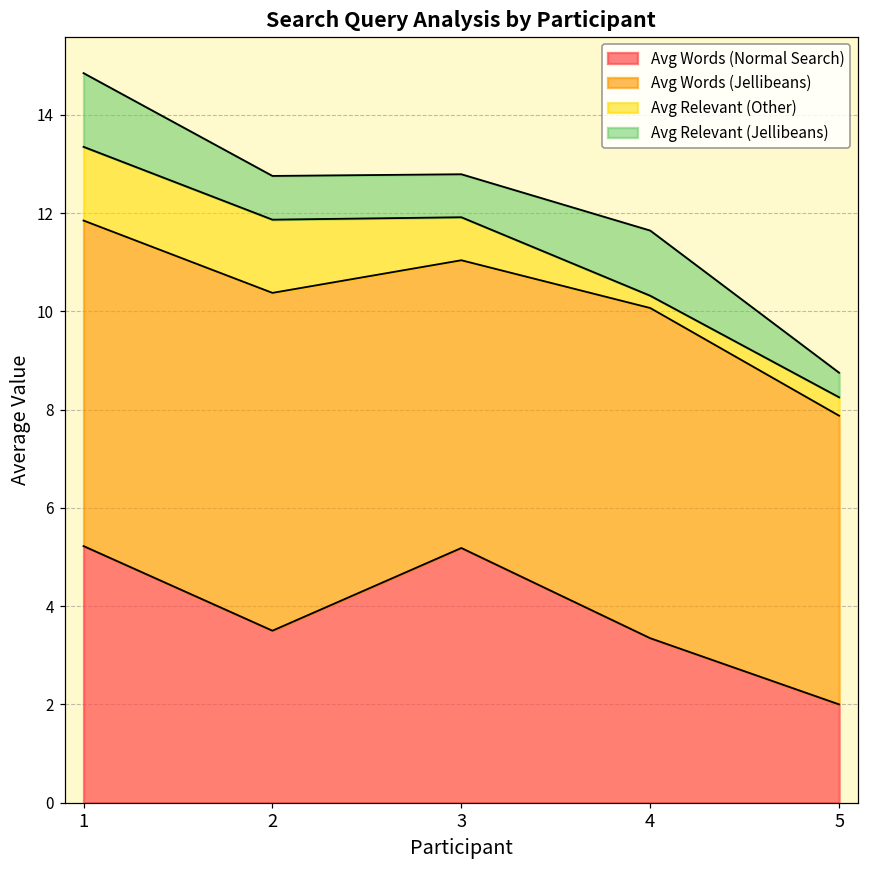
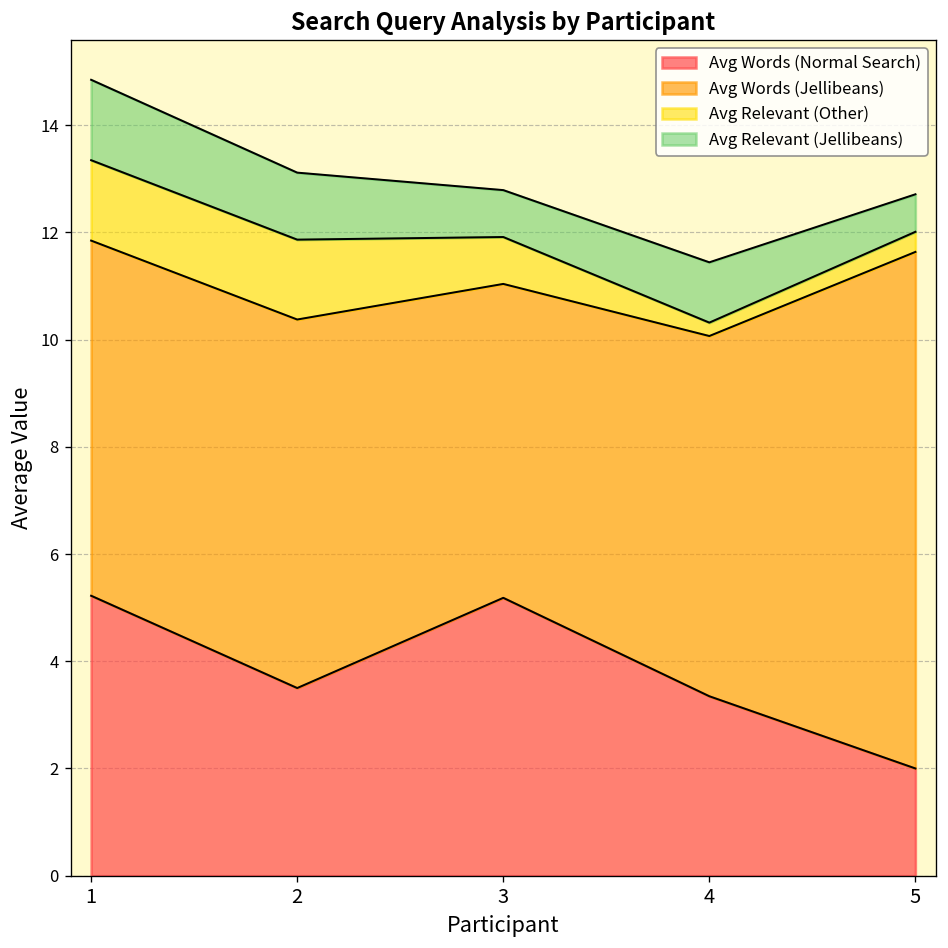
Avg Relevant (Jellibeans), 2: 0.9 -> 1.3
Avg Relevant (Jellibeans), 4: 1.3 -> 1.1
Avg Words (Jellibeans), 5: 5.9 -> 9.6
Avg Relevant (Jellibeans), 5: 0.5 -> 0.7
